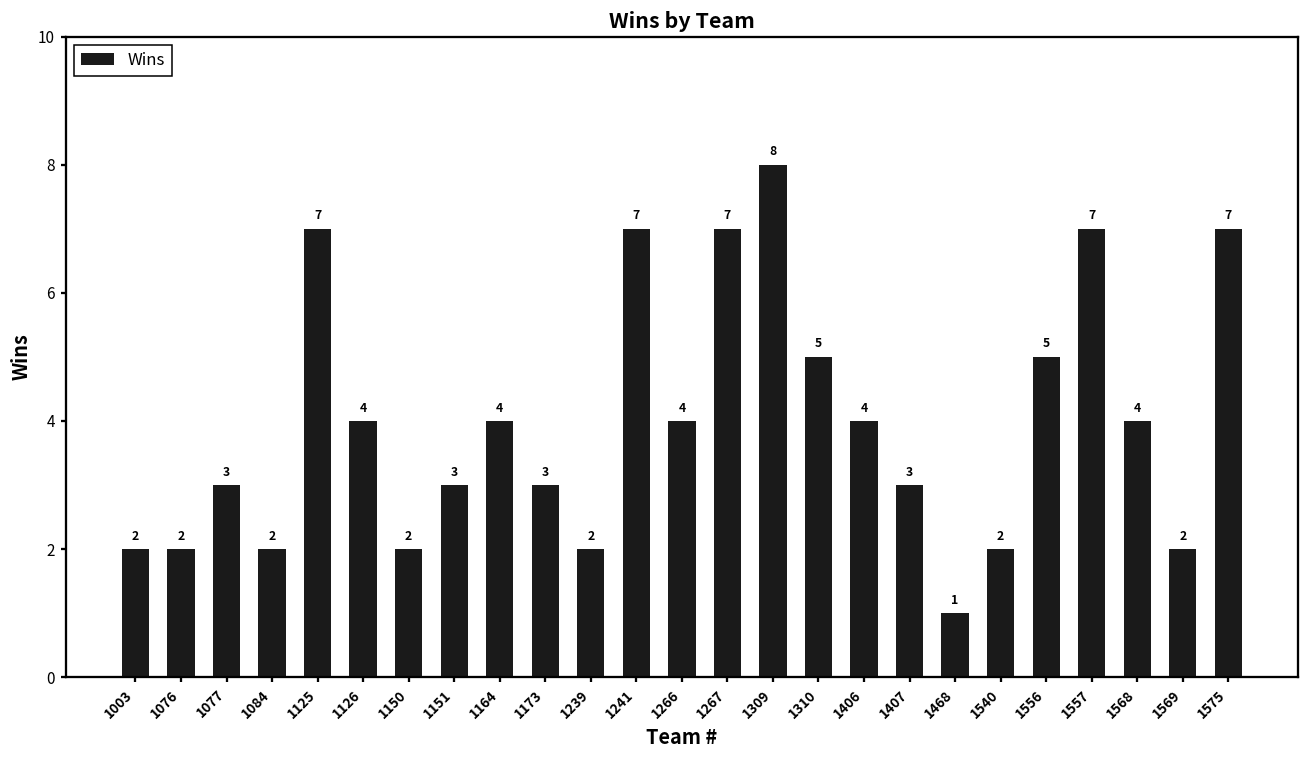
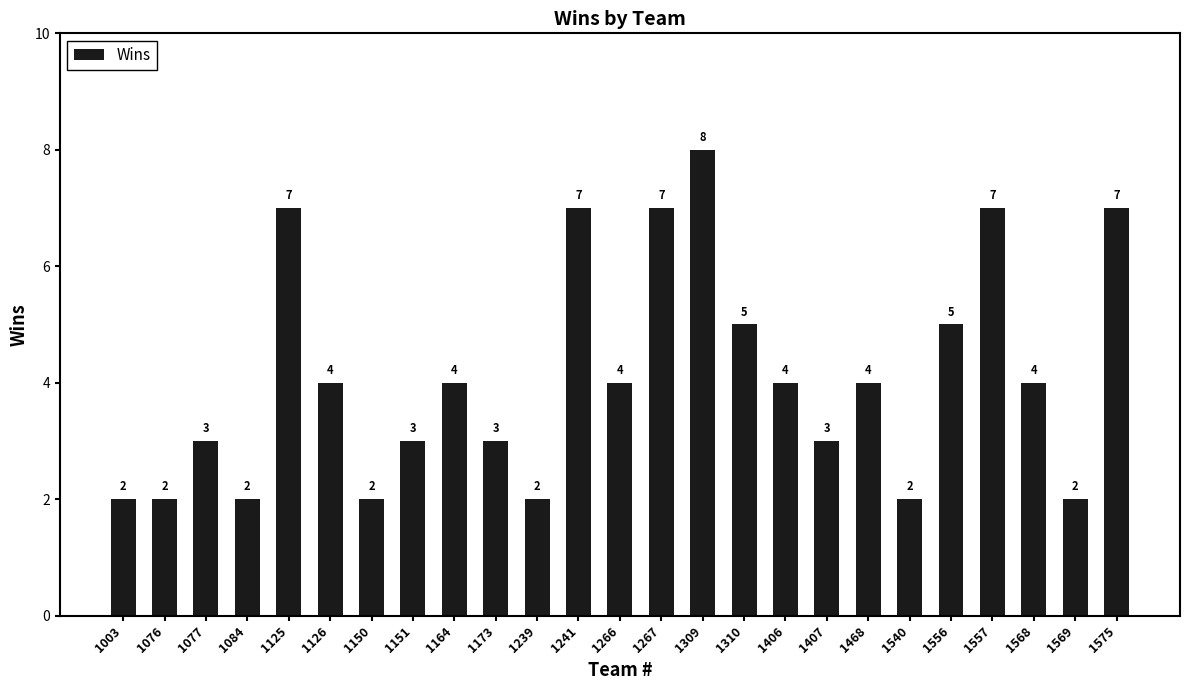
1468: 1 -> 4
